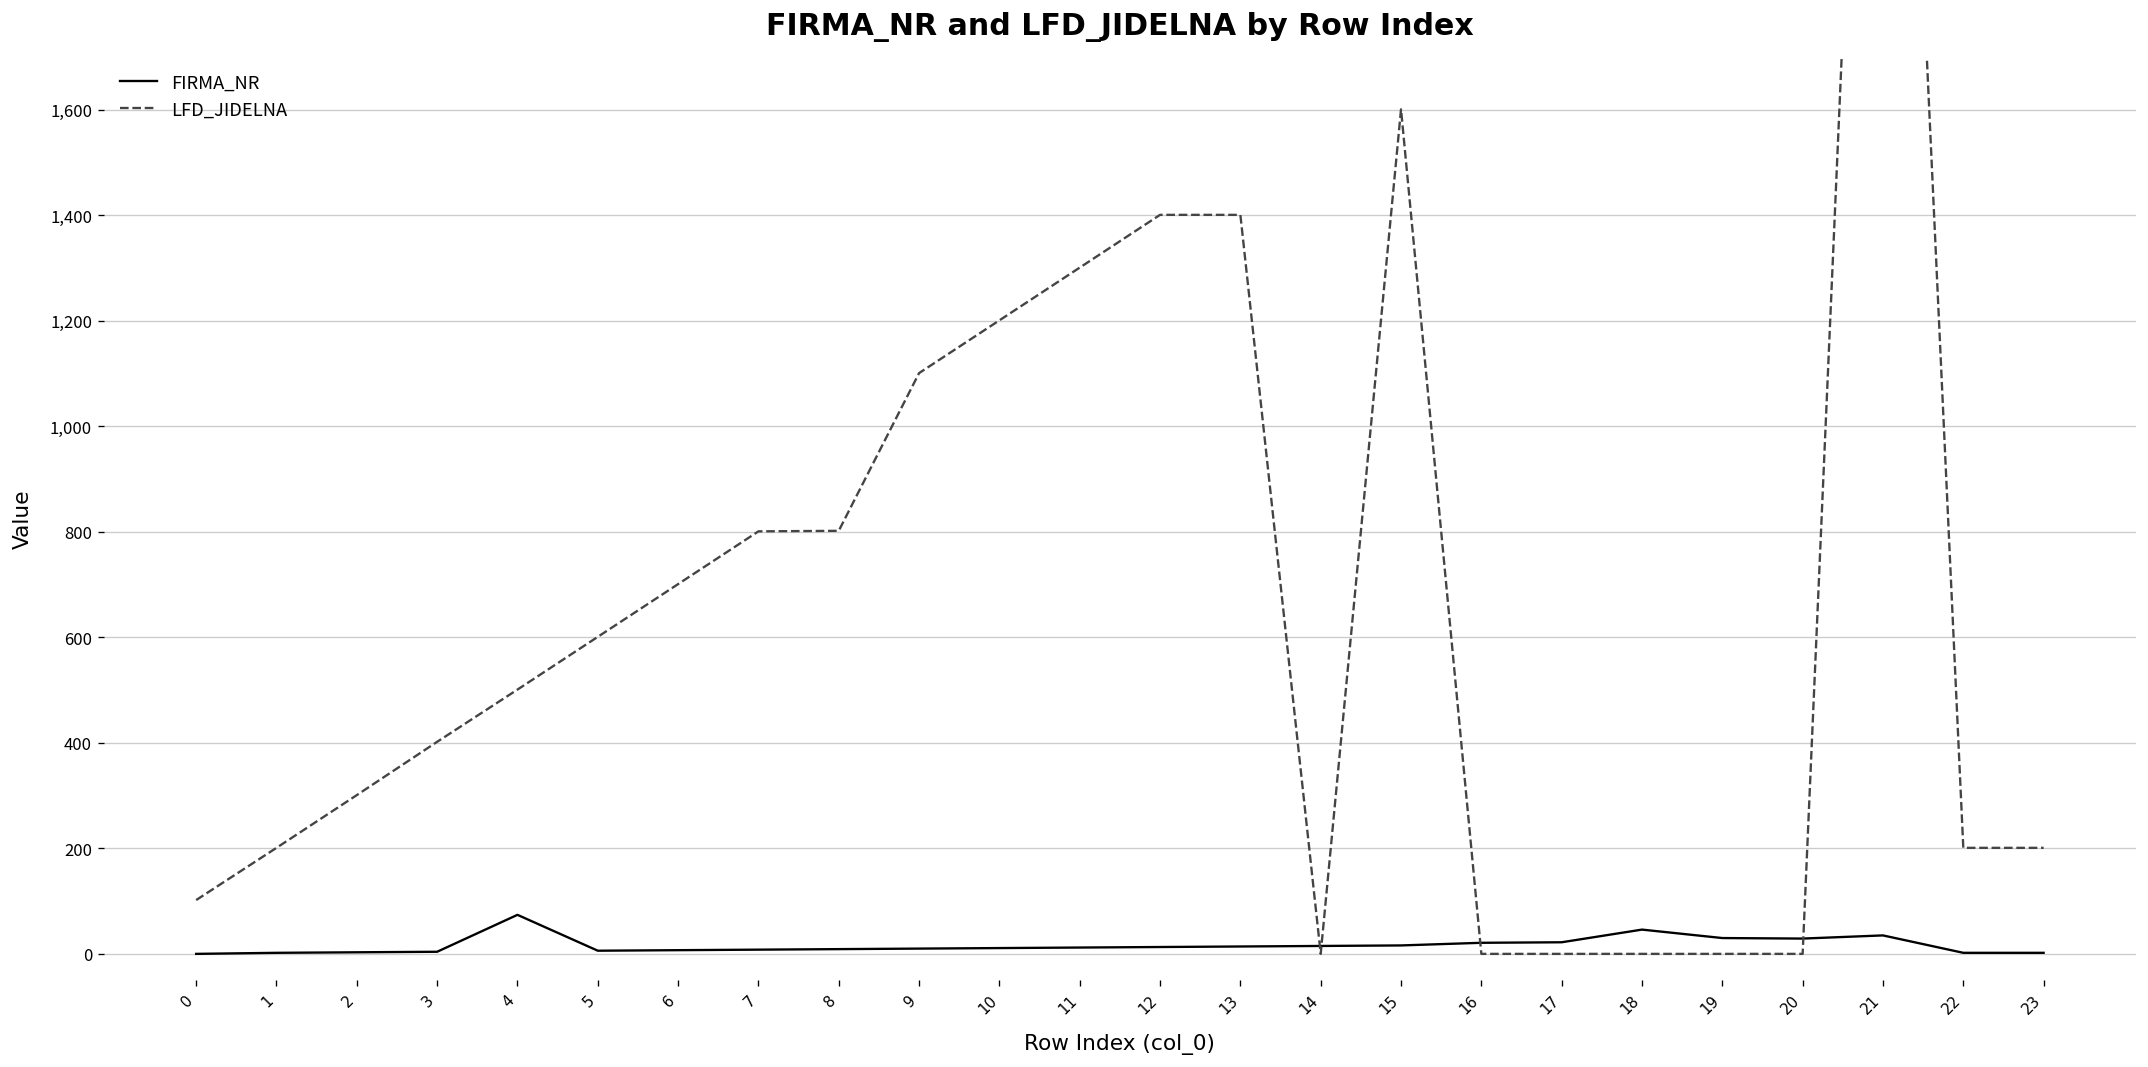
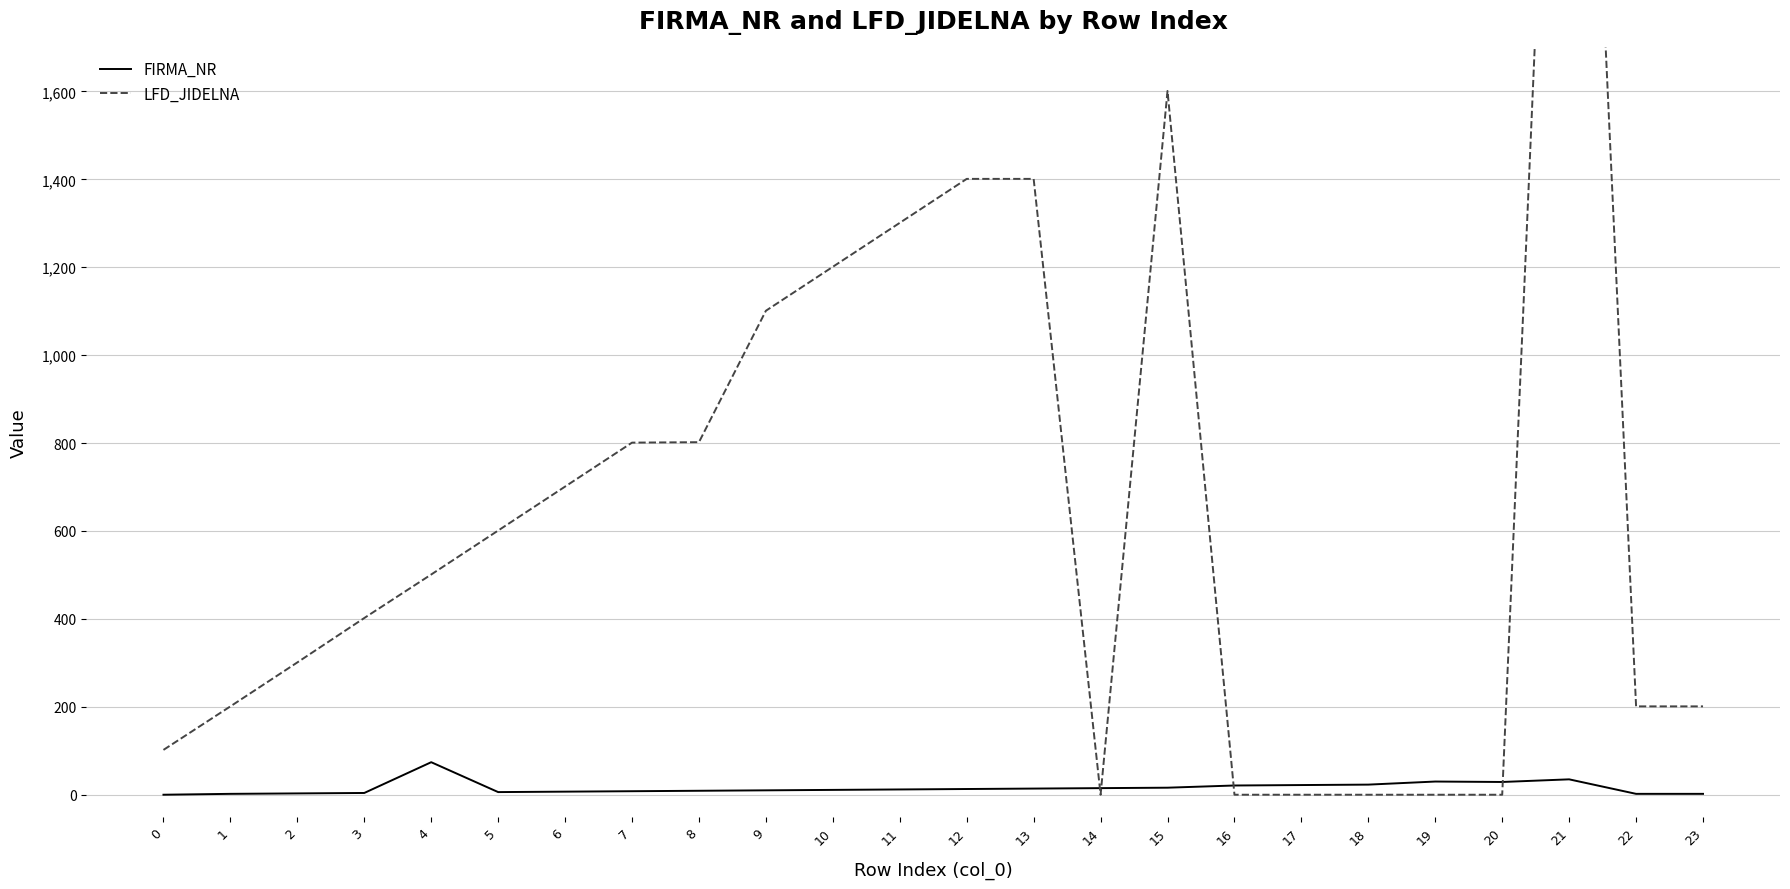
FIRMA_NR, 18: 50 -> 20
